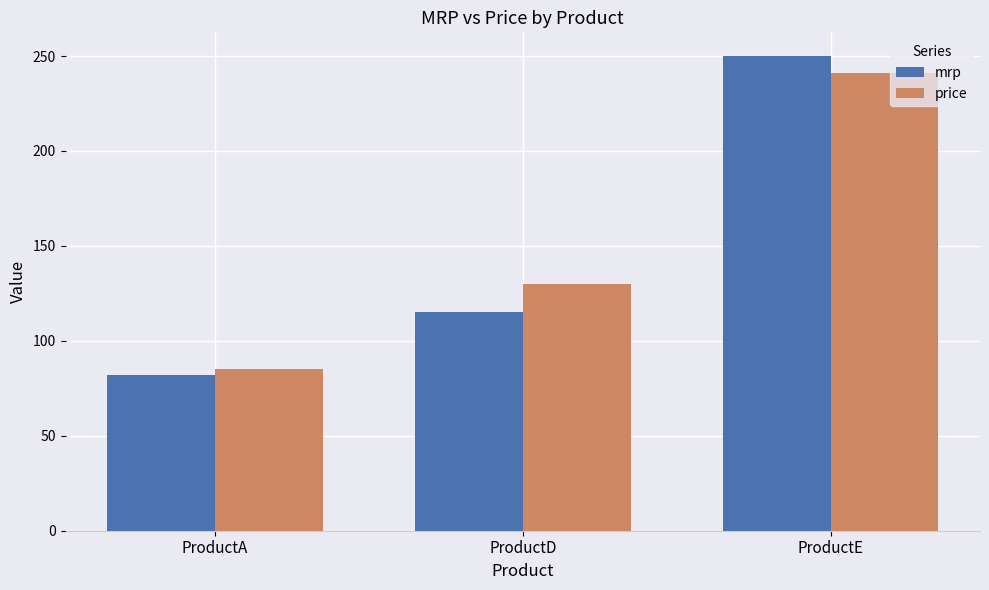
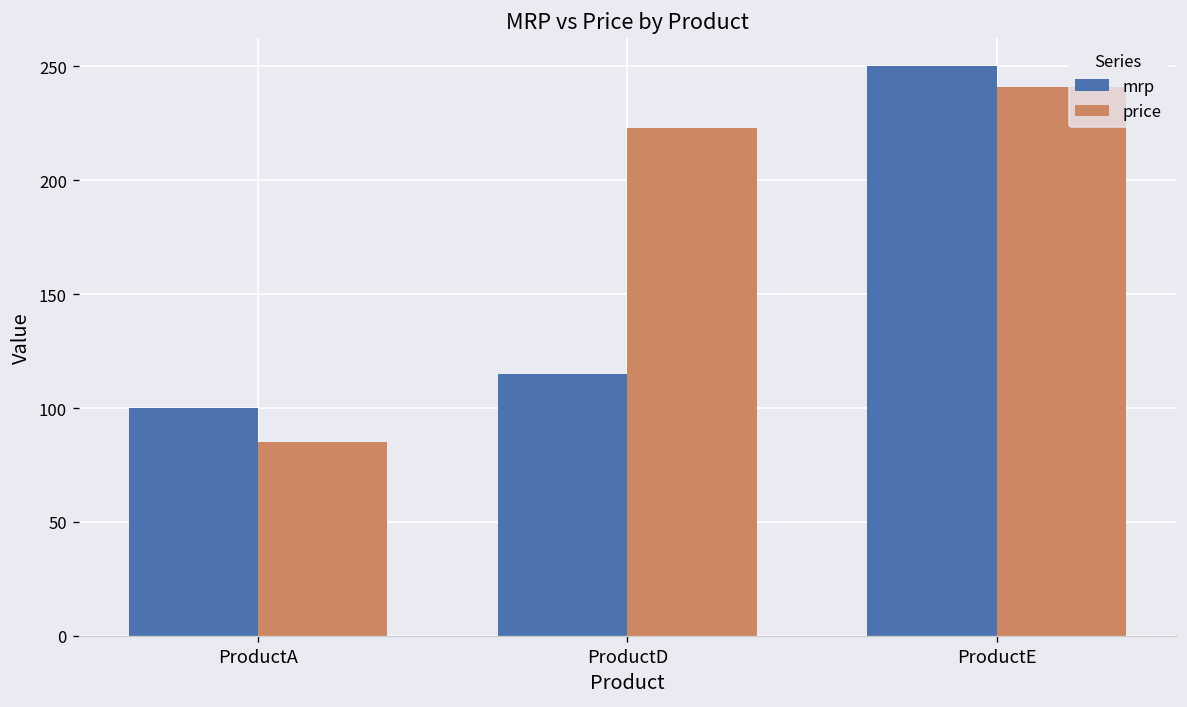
mrp, ProductA: 82 -> 100
price, ProductD: 130 -> 223
